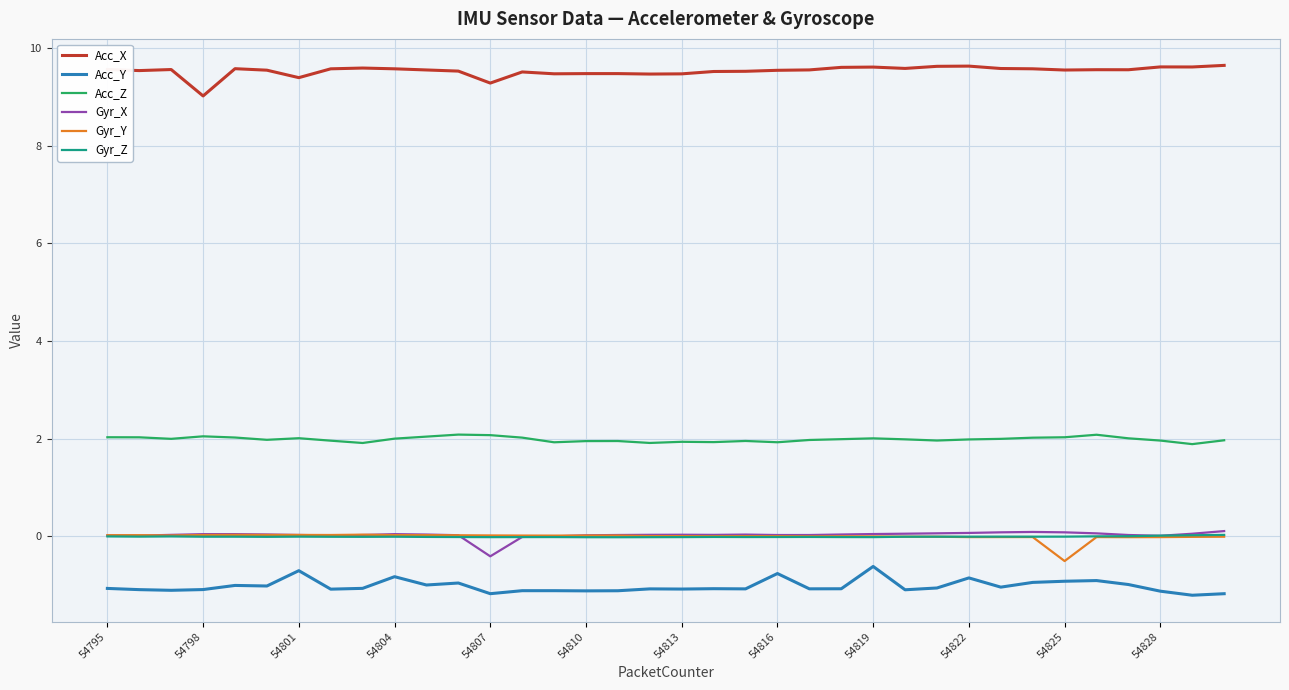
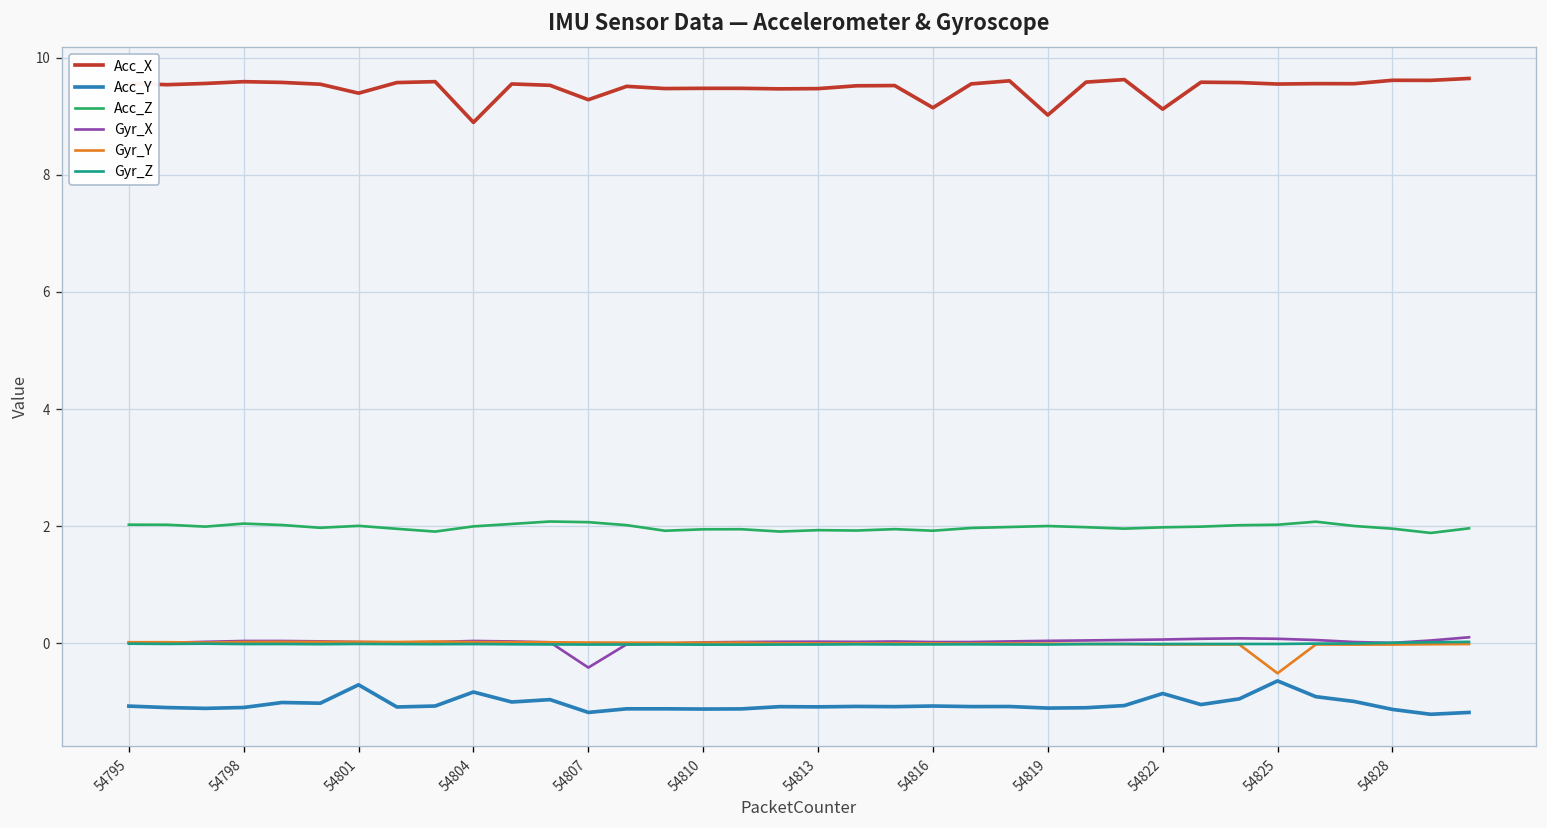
Acc_X, 54798: 9.0 -> 9.6
Acc_X, 54804: 9.6 -> 8.9
Acc_X, 54816: 9.5 -> 9.1
Acc_Y, 54816: -0.8 -> -1.1
Acc_X, 54819: 9.6 -> 9.0
Acc_Y, 54819: -0.6 -> -1.1
Acc_X, 54822: 9.6 -> 9.1
Acc_Y, 54825: -0.9 -> -0.6
